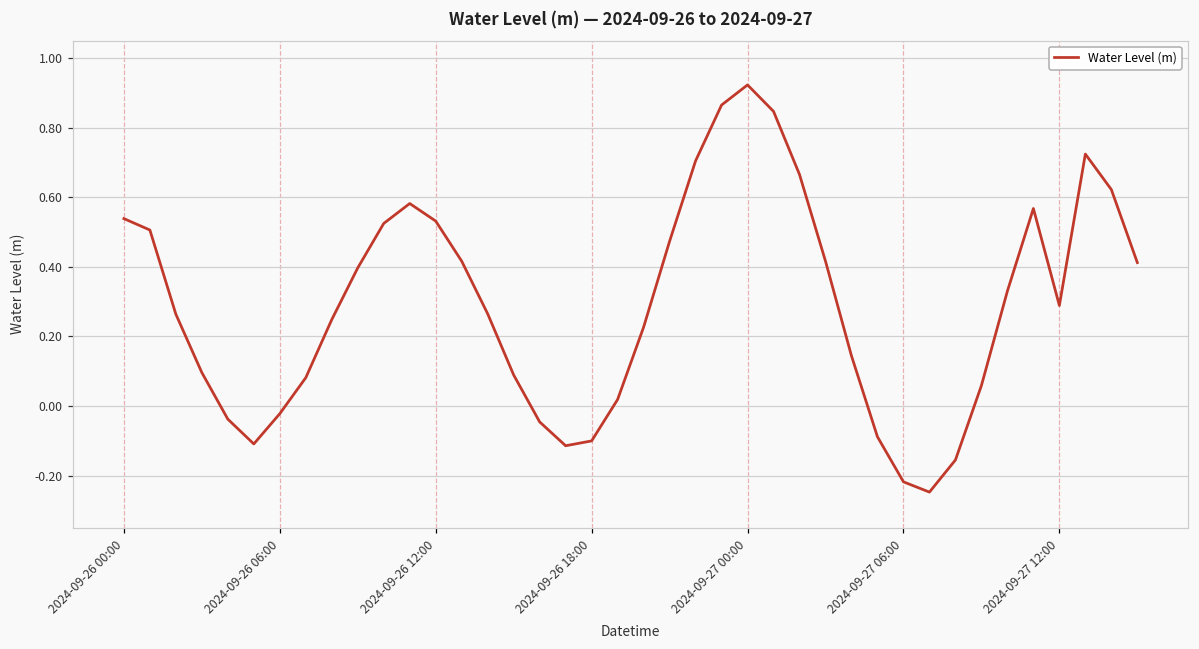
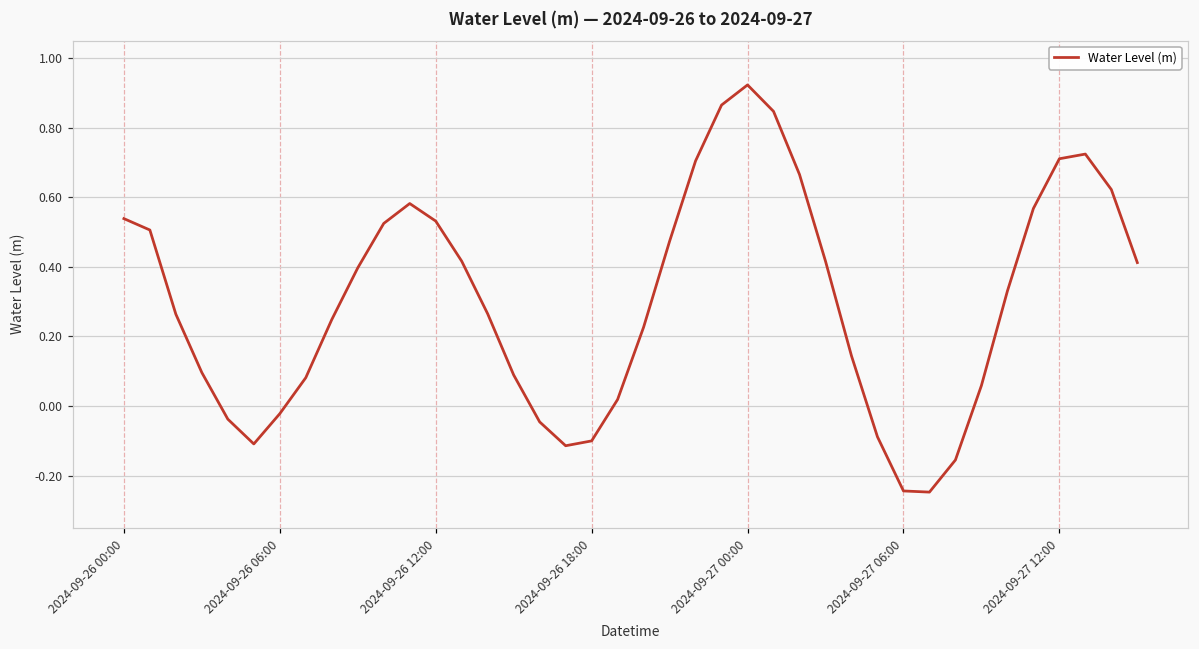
2024-09-27 06:00: -0.22 -> -0.24
2024-09-27 12:00: 0.29 -> 0.71
